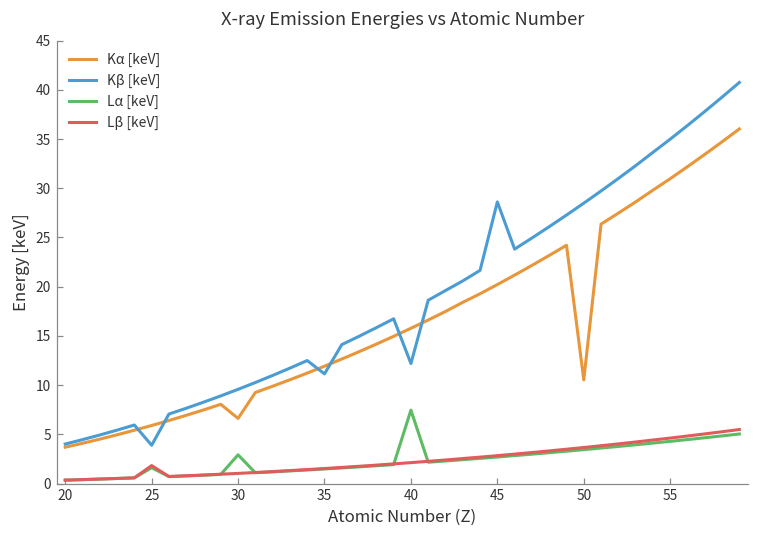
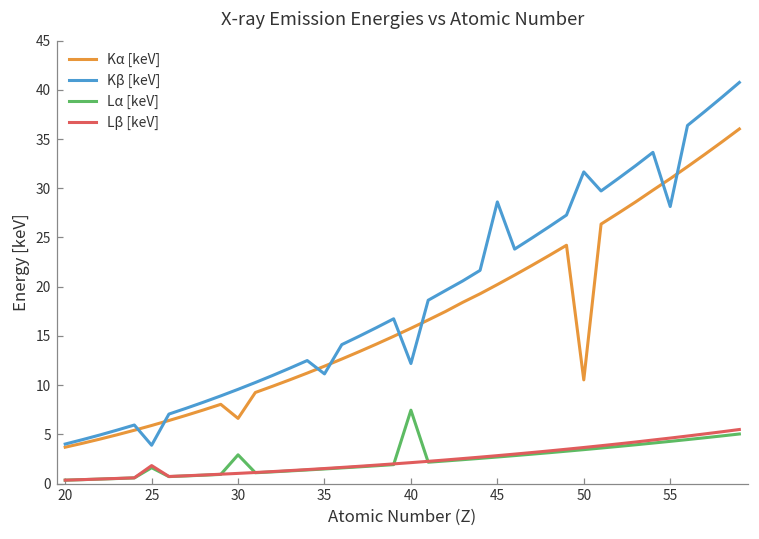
Kβ [keV], 50: 28 -> 32
Kβ [keV], 55: 35 -> 28
